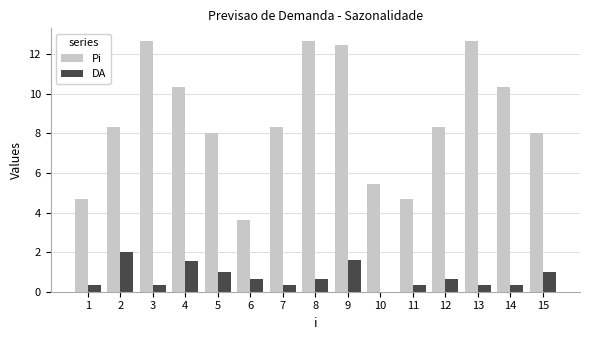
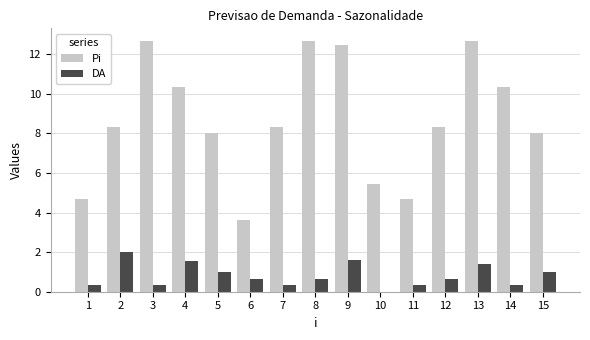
DA, 13: 0.3 -> 1.4
